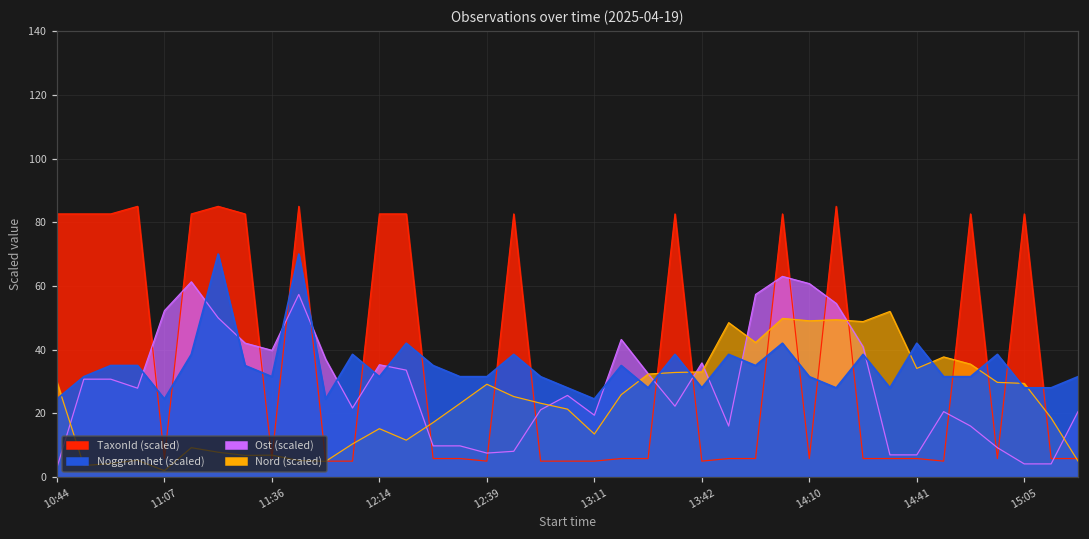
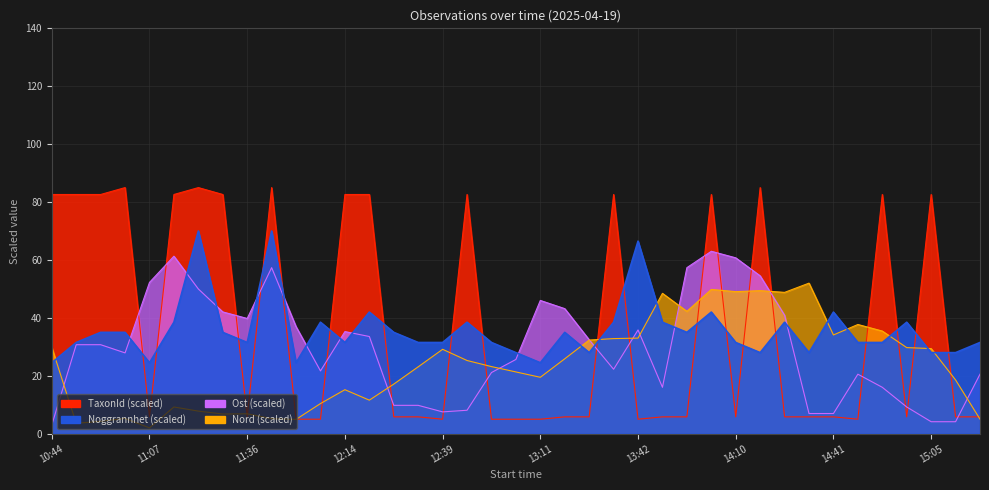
Ost (scaled), 13:11: 19 -> 46
Nord (scaled), 13:11: 14 -> 19
Noggrannhet (scaled), 13:42: 28 -> 67
